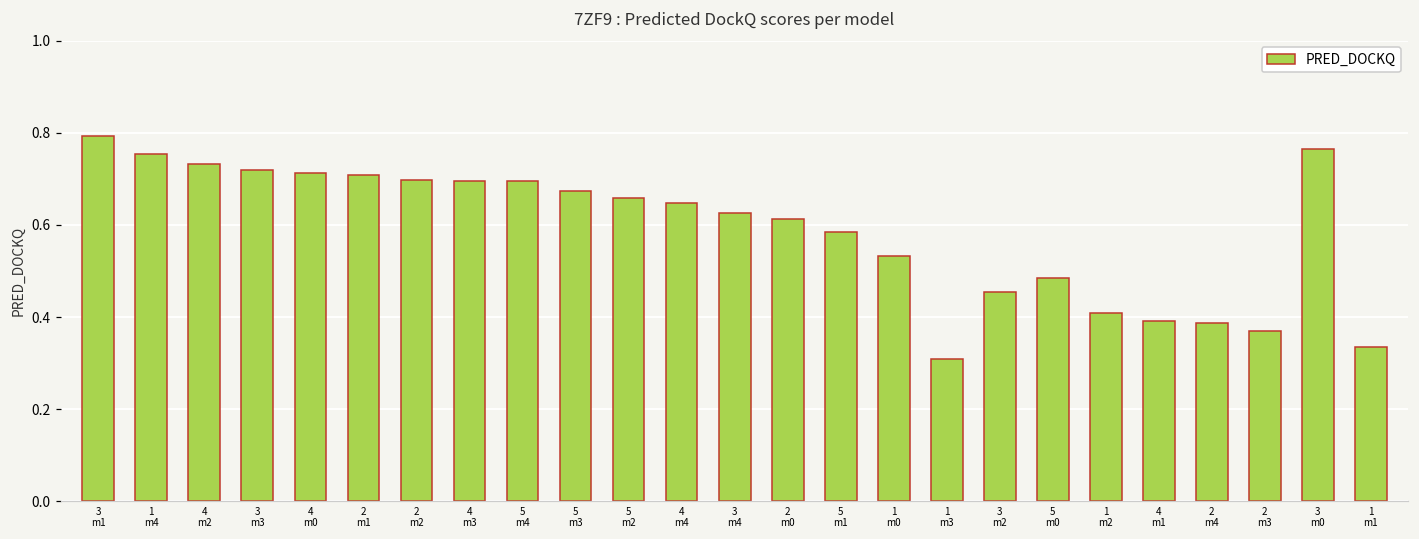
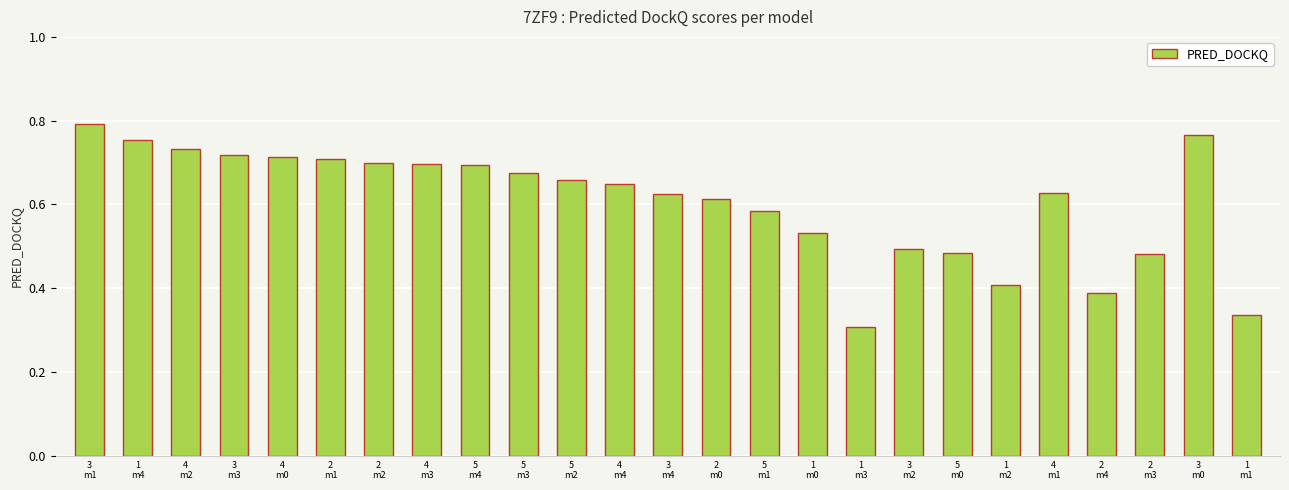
3 m2: 0.46 -> 0.49
4 m1: 0.39 -> 0.63
2 m3: 0.37 -> 0.48
